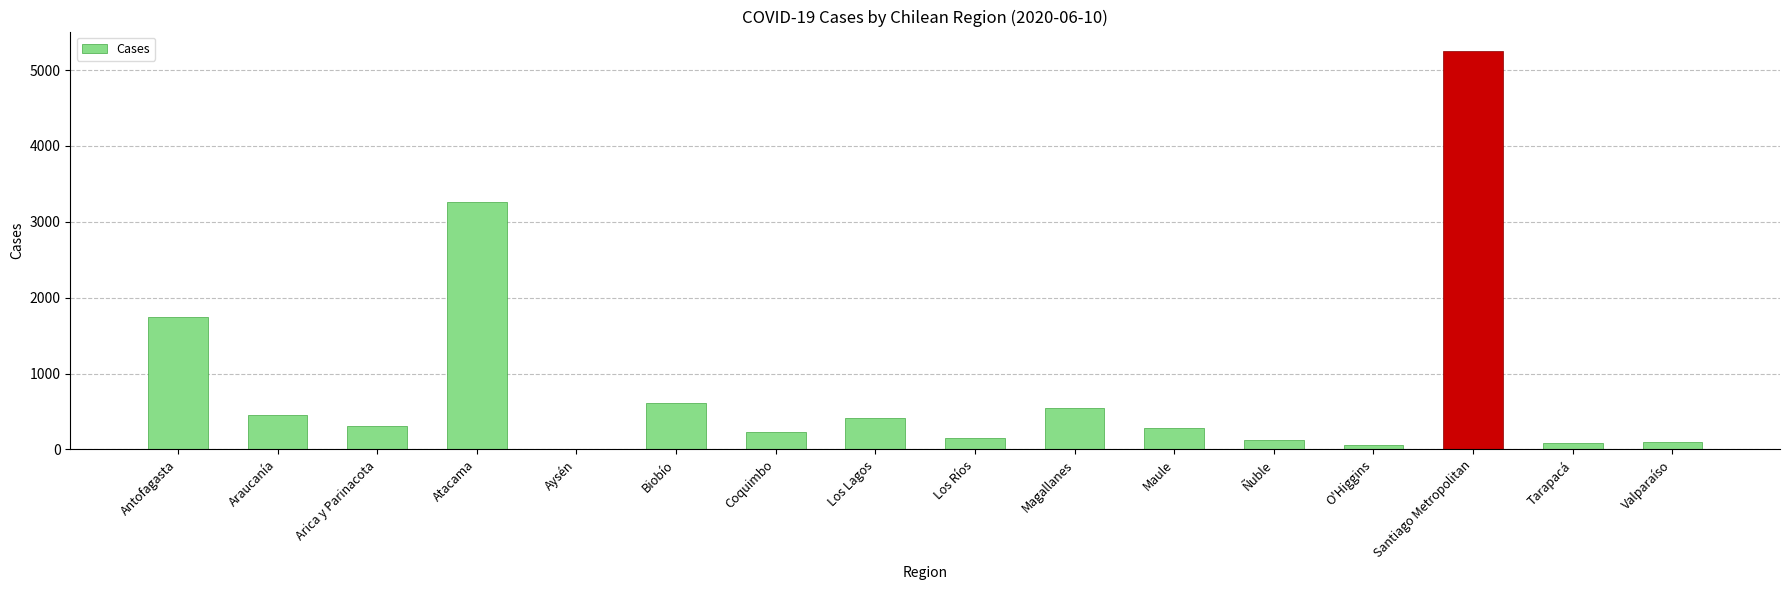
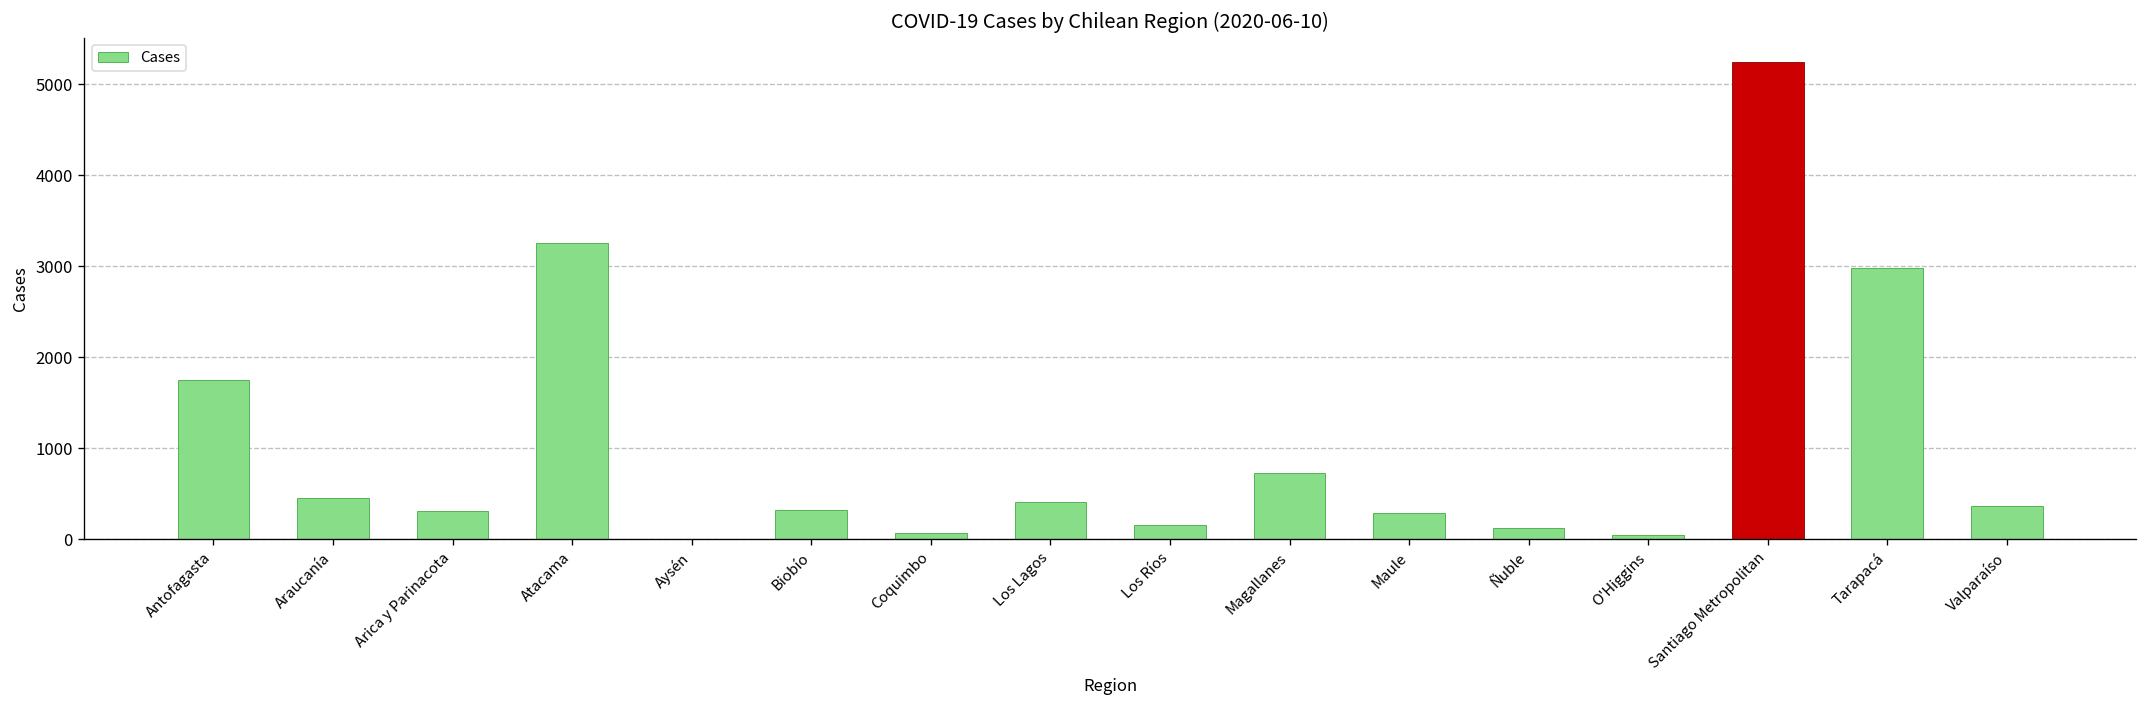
Biobío: 600 -> 300
Coquimbo: 200 -> 100
Magallanes: 500 -> 700
Tarapacá: 100 -> 3000
Valparaíso: 100 -> 400
